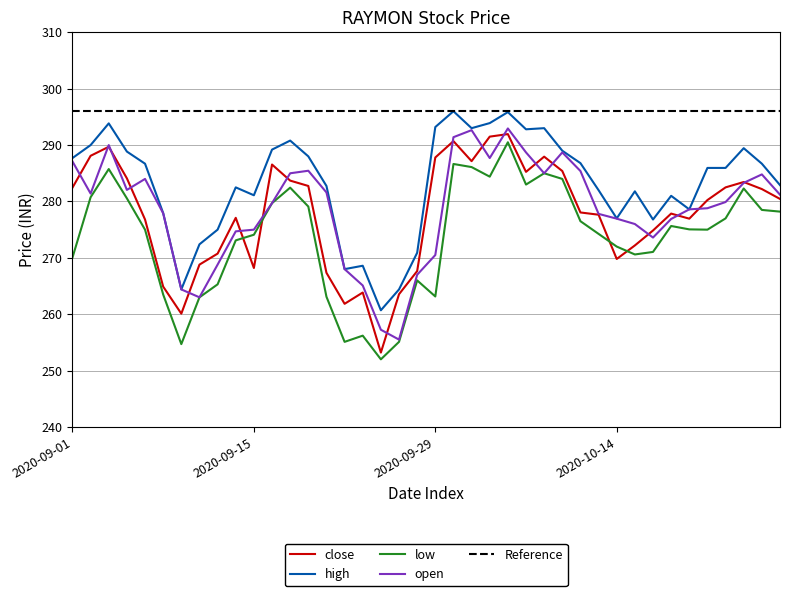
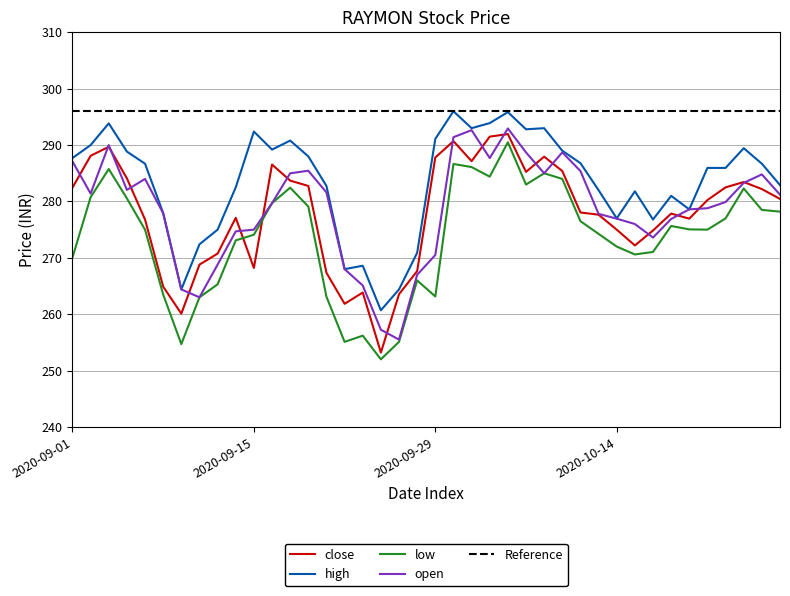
high, 2020-09-15: 281 -> 292
high, 2020-09-29: 293 -> 291
close, 2020-10-14: 270 -> 275
